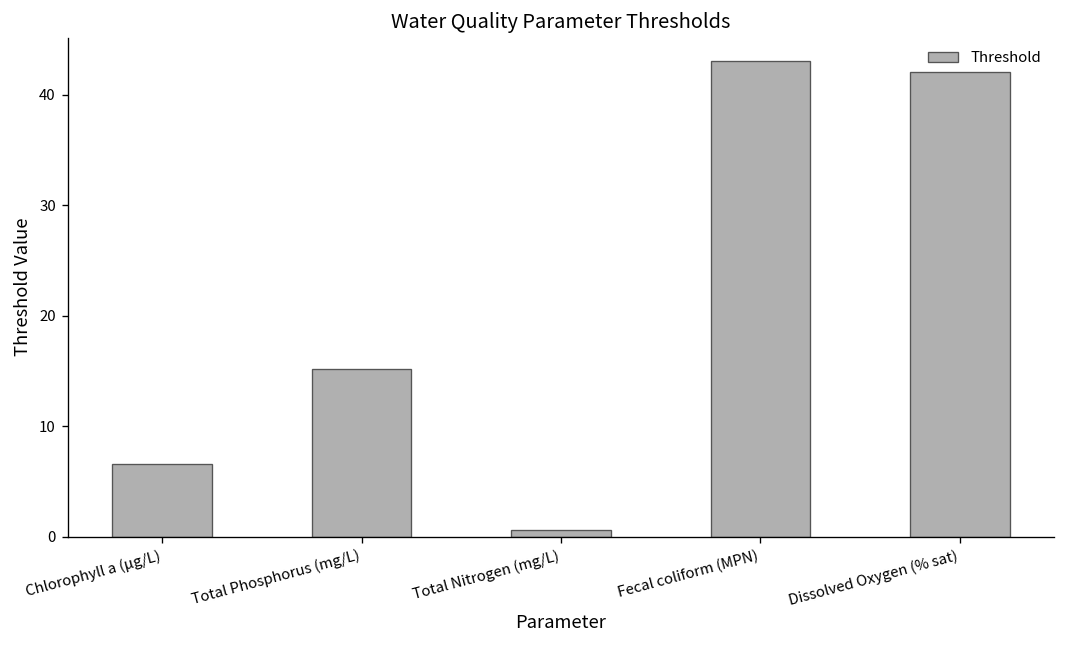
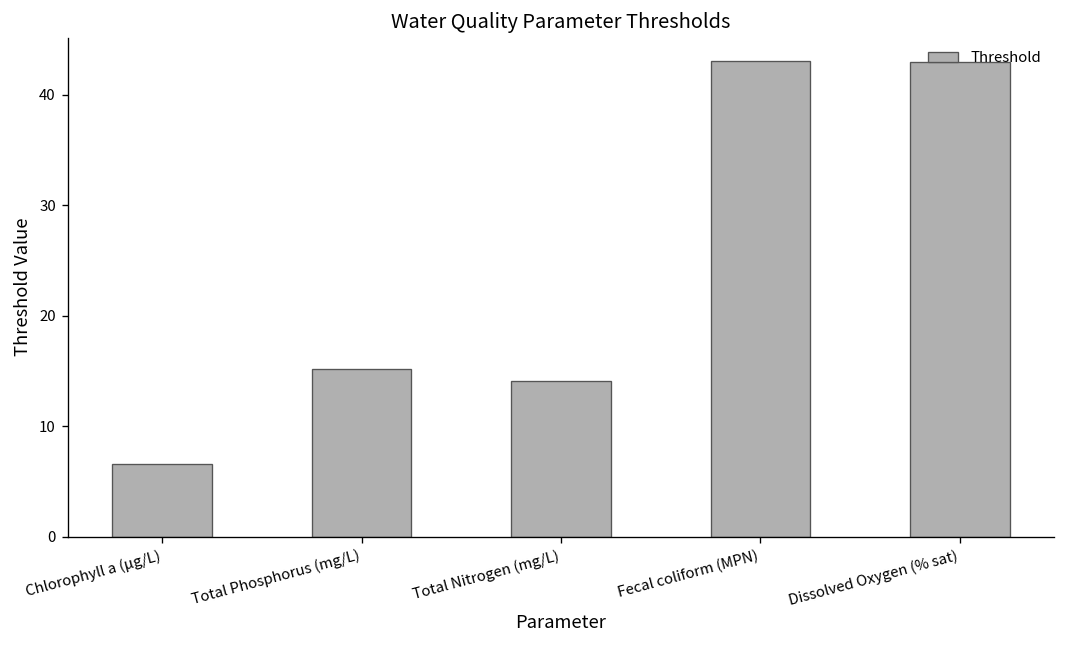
Total Nitrogen (mg/L): 1 -> 14
Dissolved Oxygen (% sat): 42 -> 43
